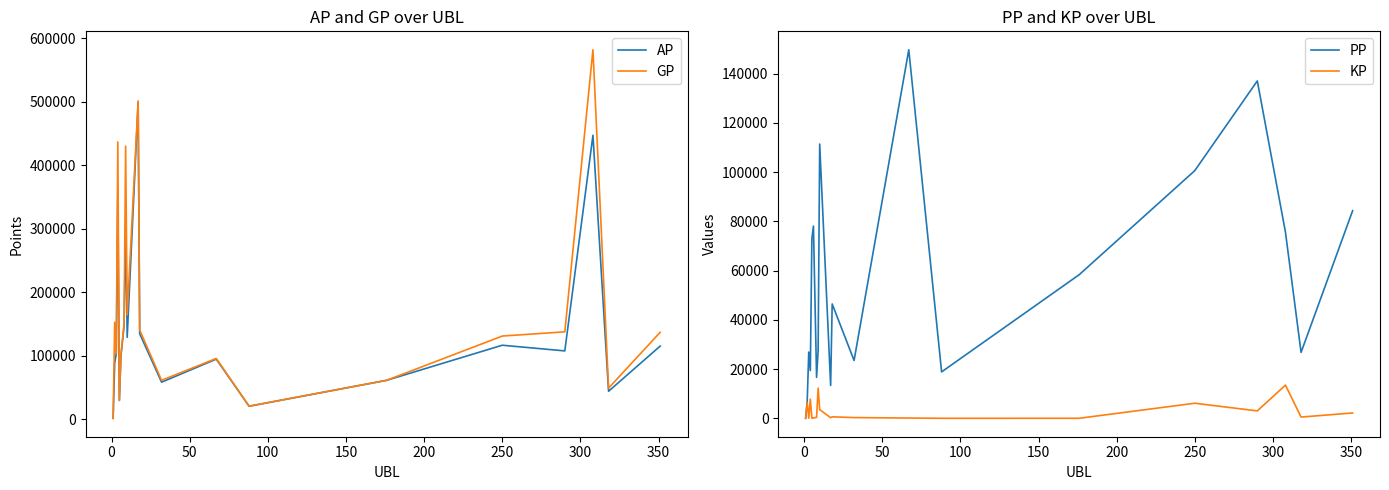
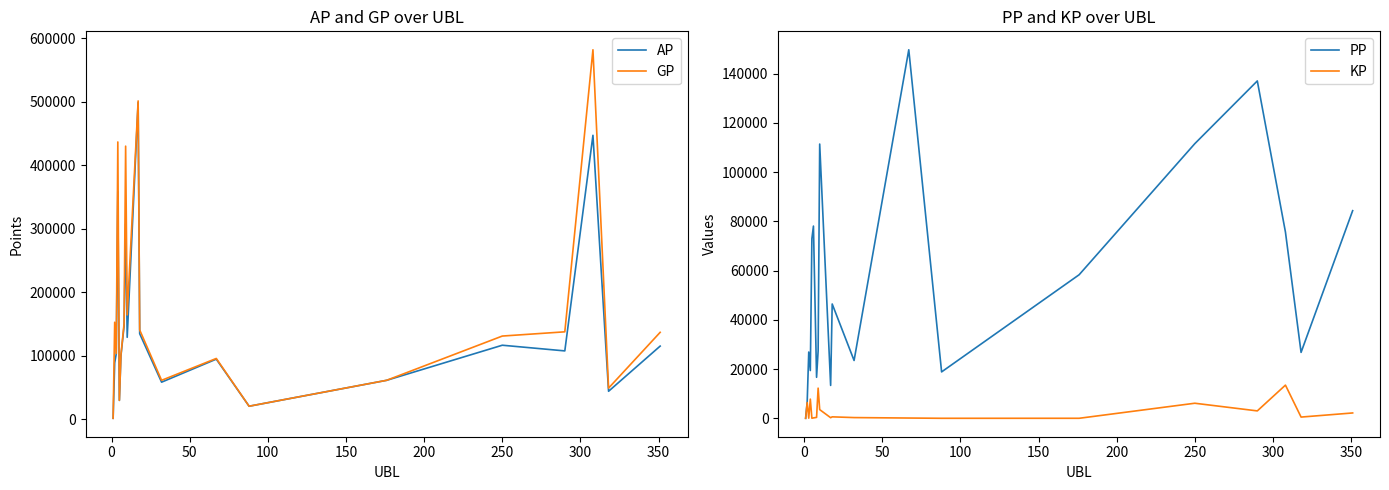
PP and KP over UBL, PP, 250: 101000 -> 112000
